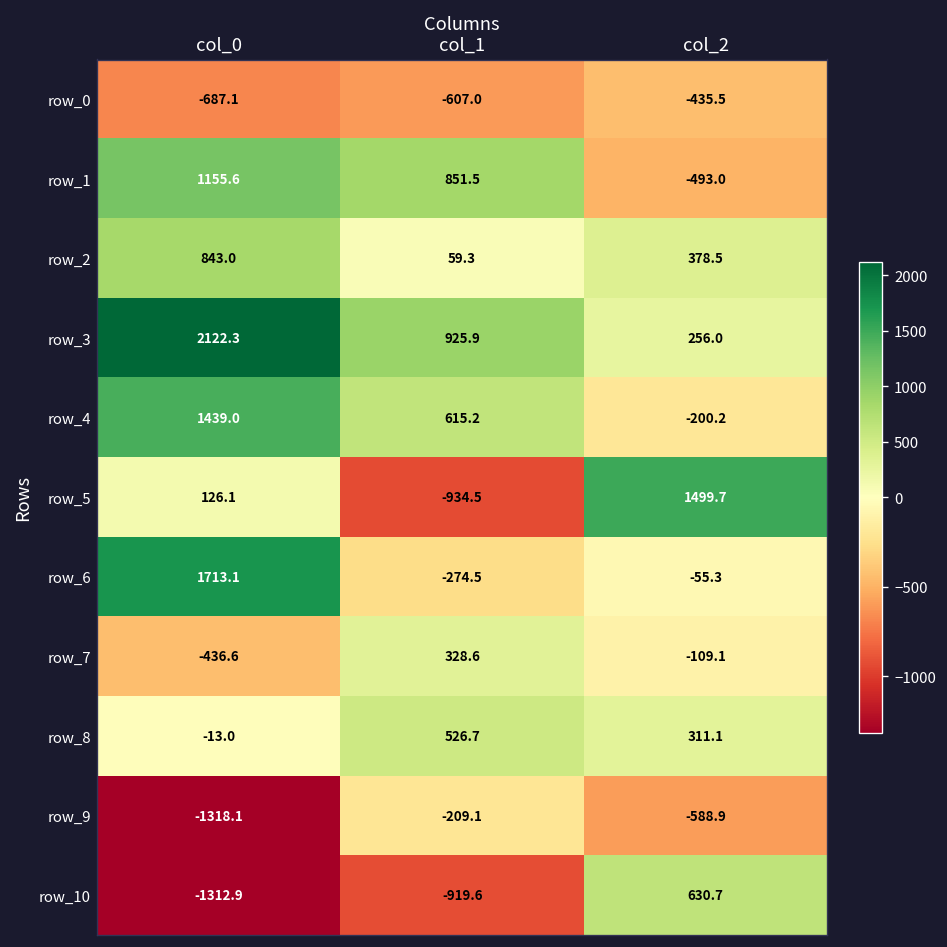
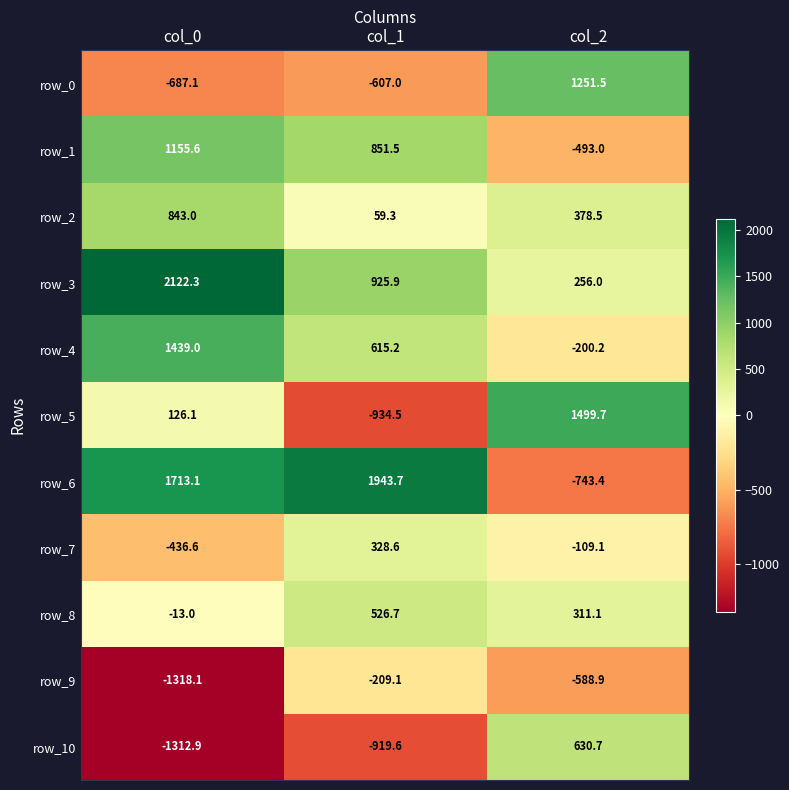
row_0, col_2: -435.5 -> 1251.5
row_6, col_1: -274.5 -> 1943.7
row_6, col_2: -55.3 -> -743.4
